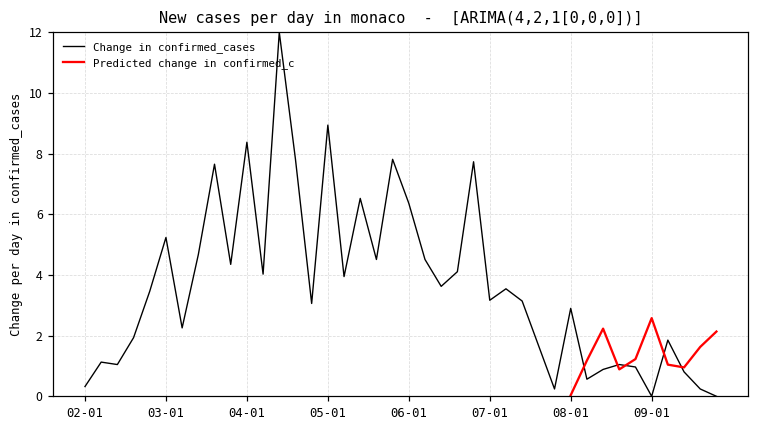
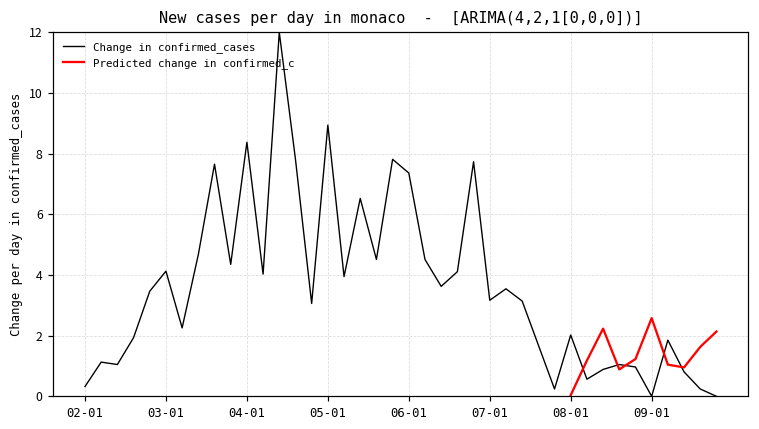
Change in confirmed_cases, 03-01: 5.2 -> 4.1
Change in confirmed_cases, 06-01: 6.4 -> 7.4
Change in confirmed_cases, 08-01: 2.9 -> 2.0
